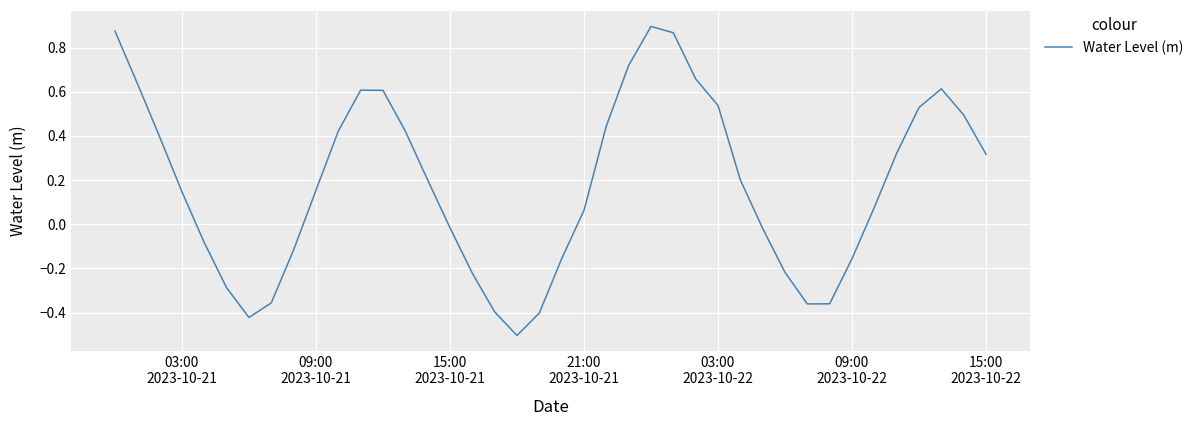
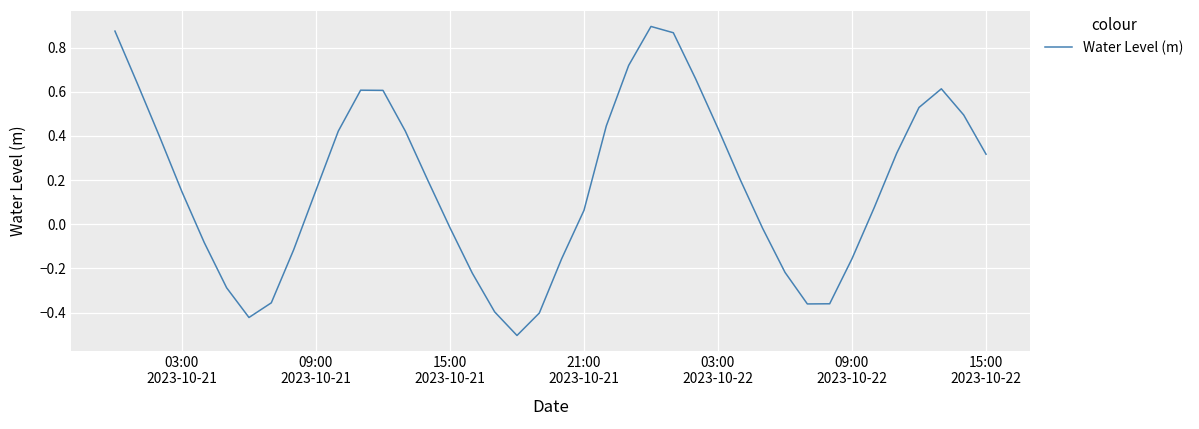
03:00 2023-10-22: 0.54 -> 0.43
